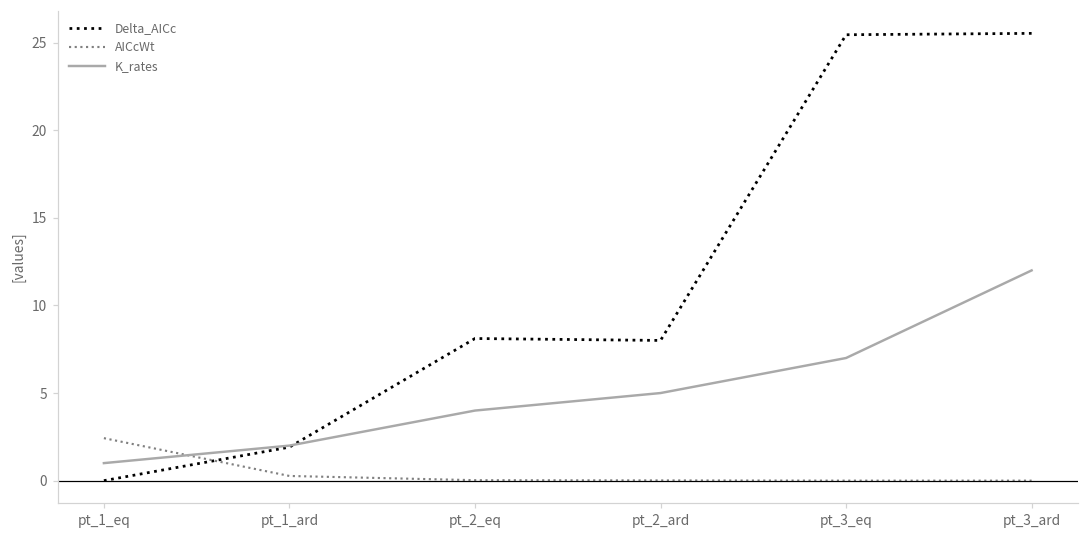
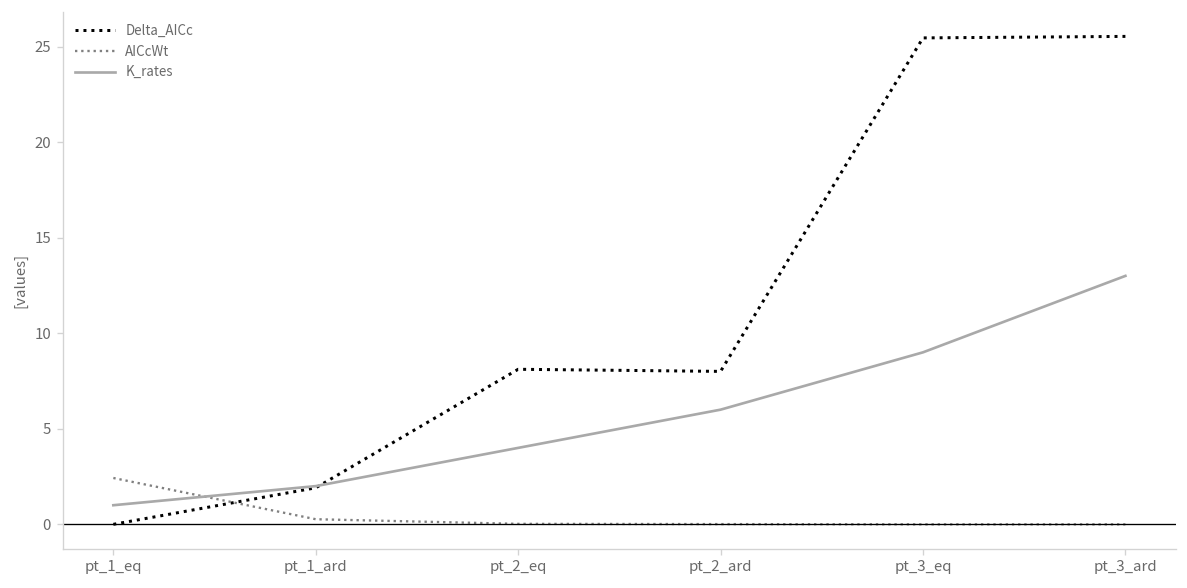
K_rates, pt_2_ard: 5 -> 6
K_rates, pt_3_eq: 7 -> 9
K_rates, pt_3_ard: 12 -> 13
